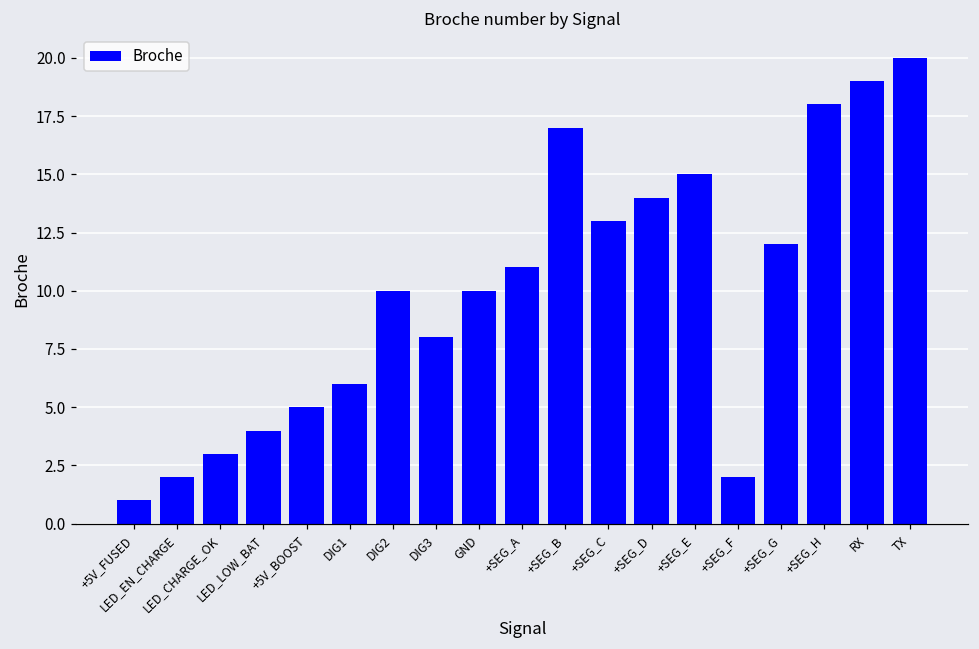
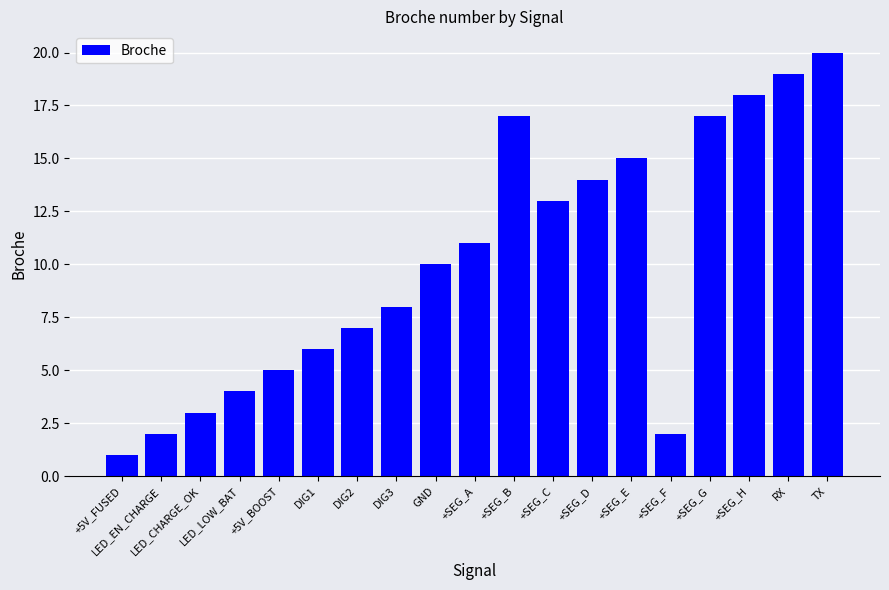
DIG2: 10 -> 7
+SEG_G: 12 -> 17
